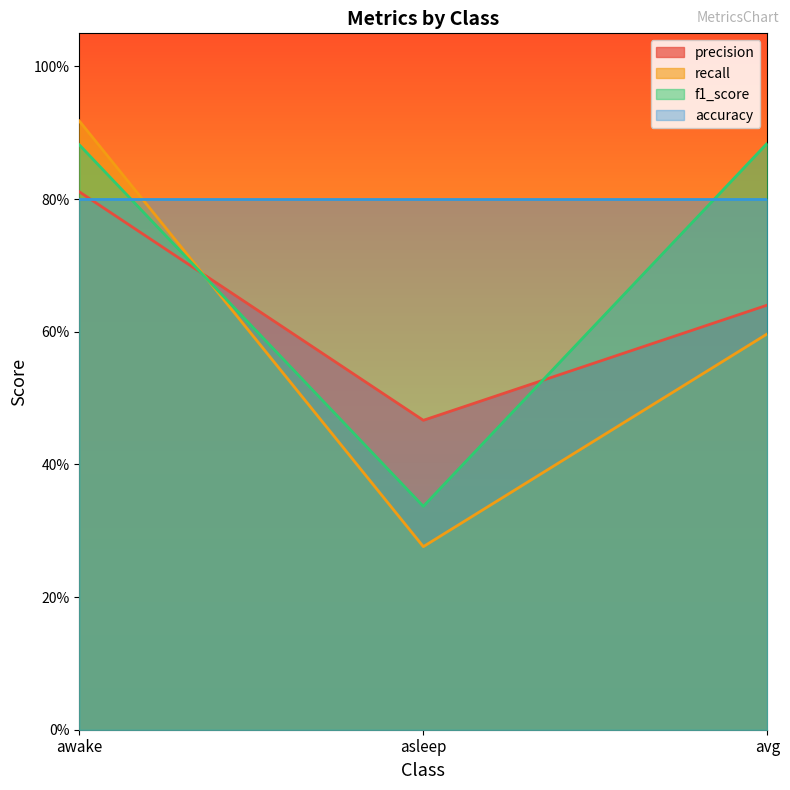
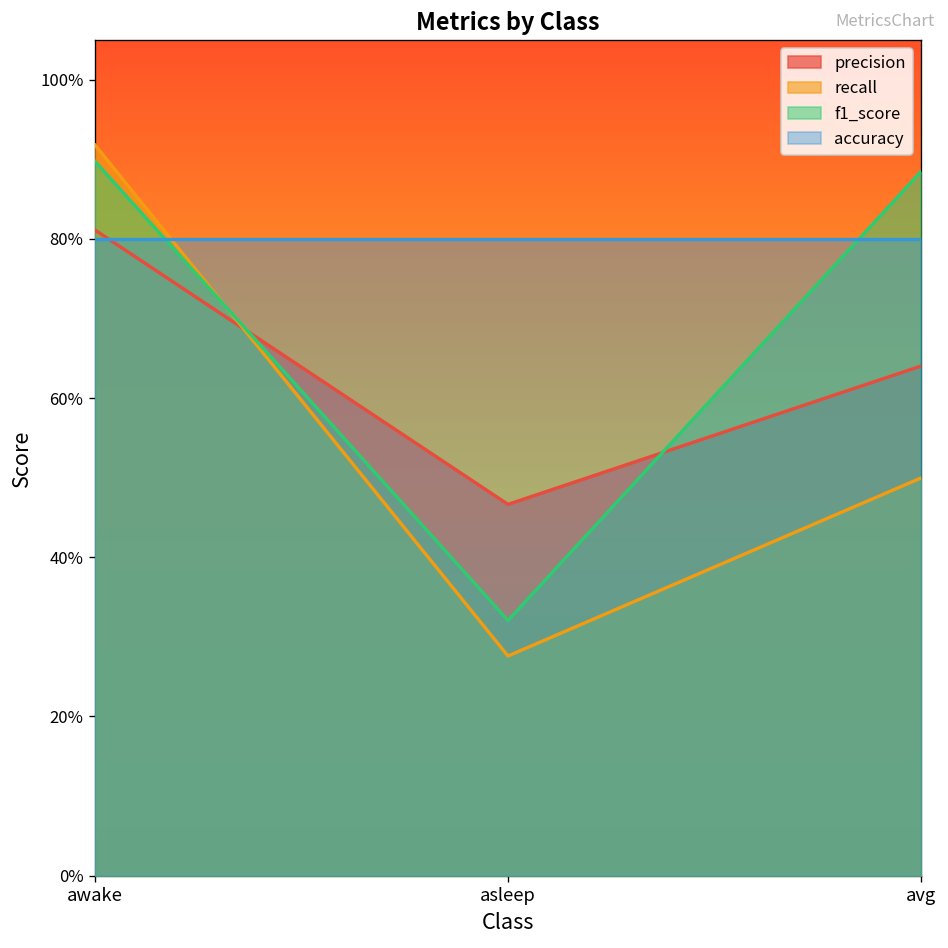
f1_score, awake: 88% -> 90%
f1_score, asleep: 34% -> 32%
recall, avg: 60% -> 50%
